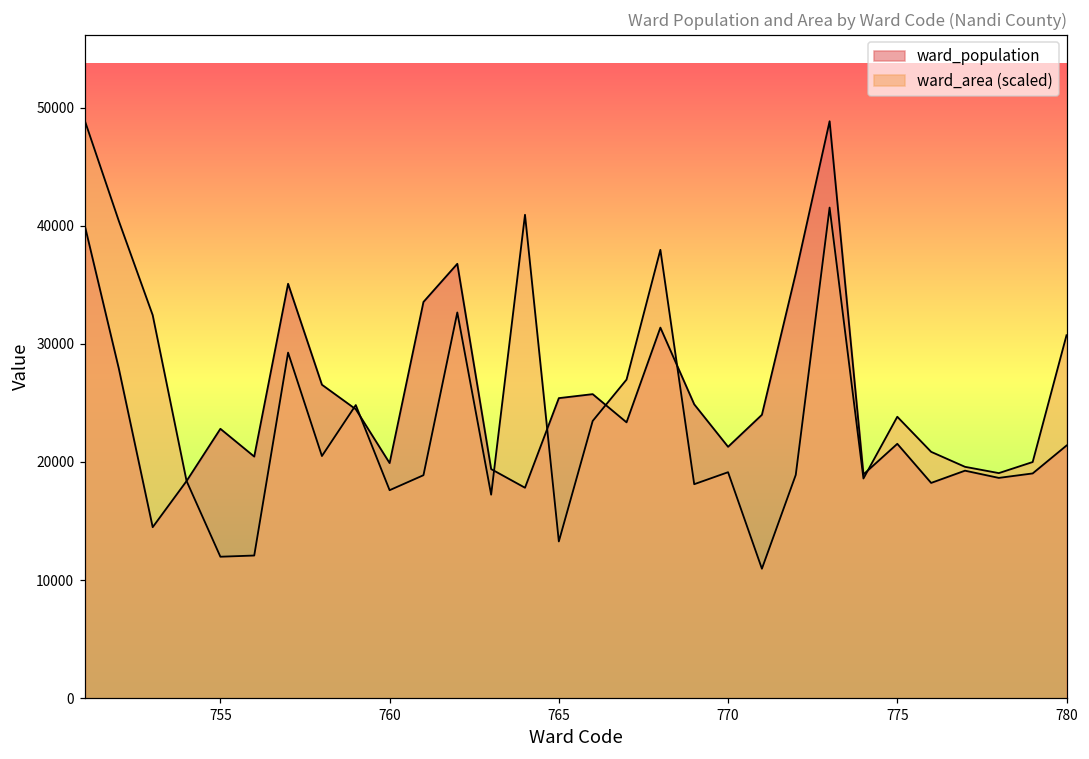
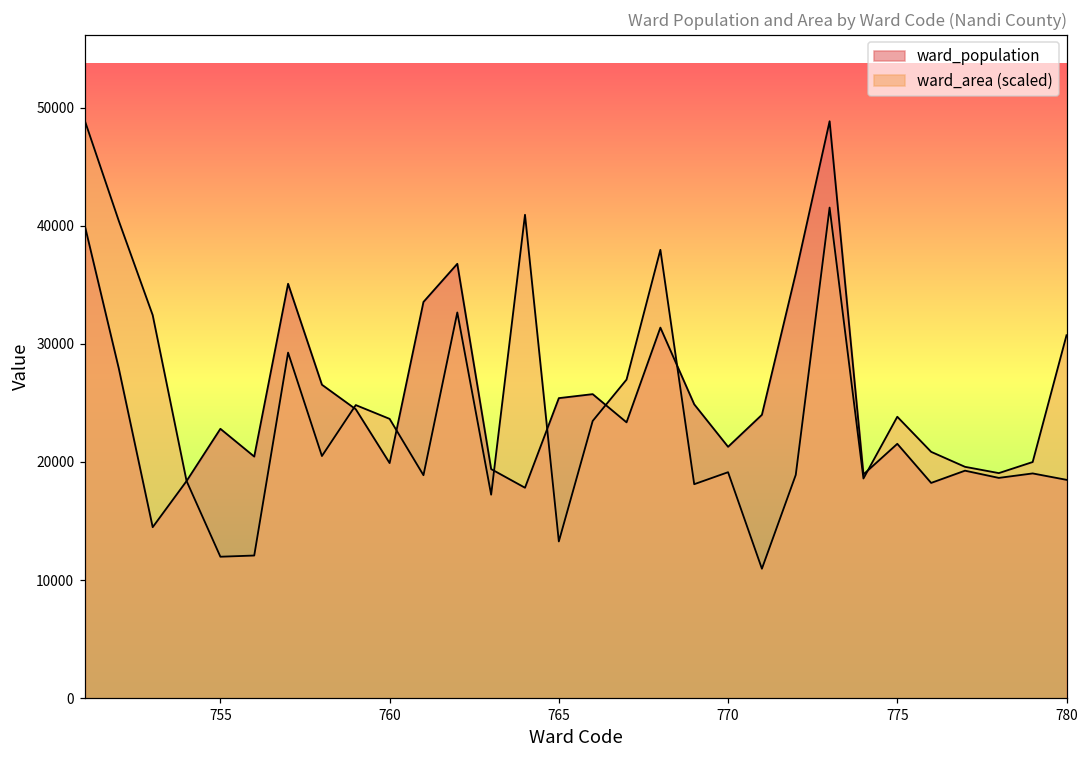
ward_area (scaled), 760: 17600 -> 23600
ward_population, 780: 21400 -> 18500
